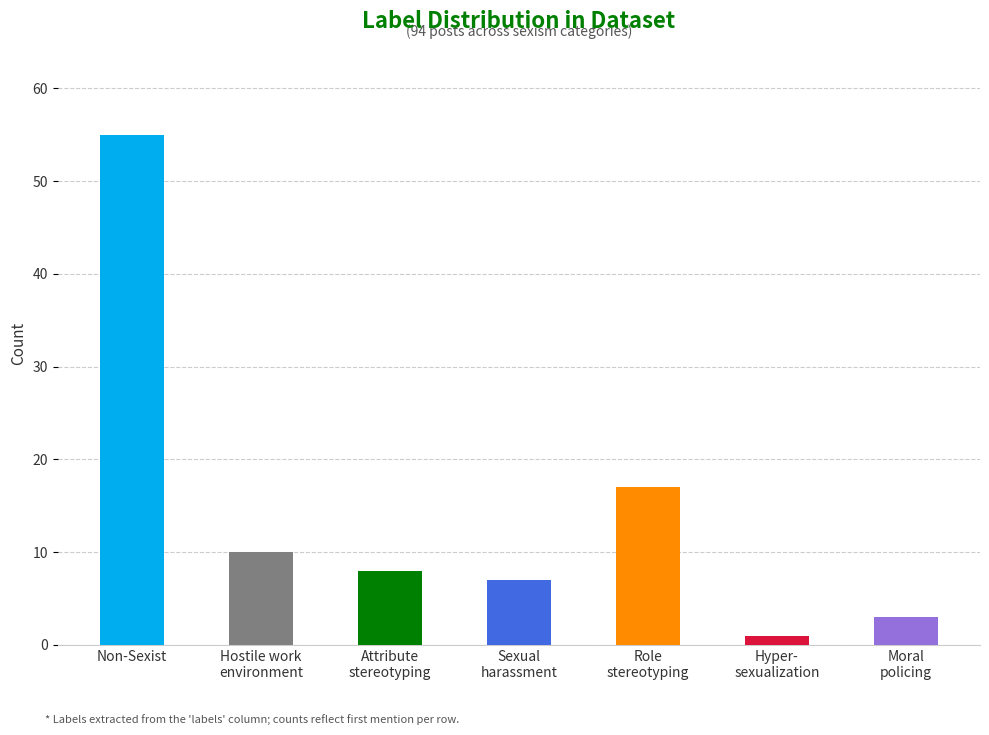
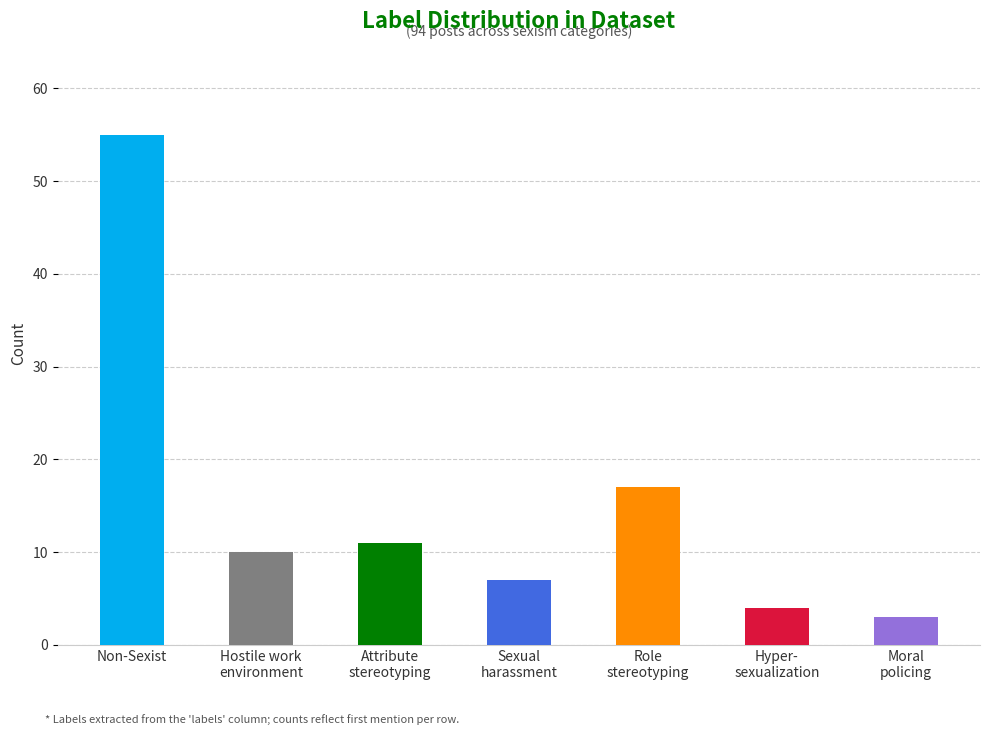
Attribute stereotyping: 8 -> 11
Hyper- sexualization: 1 -> 4
